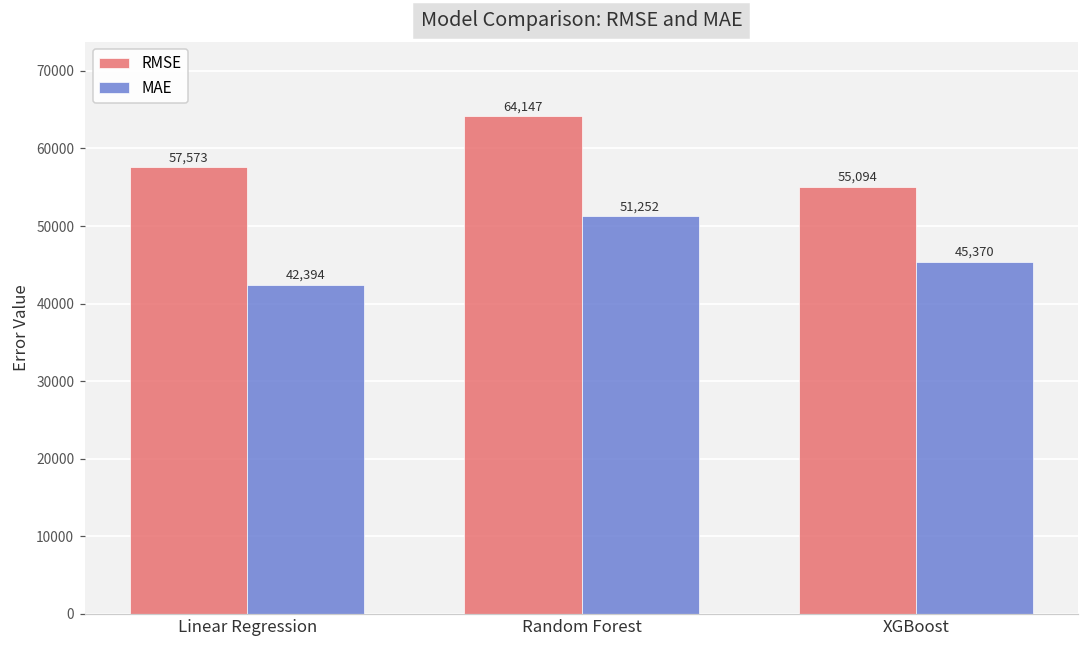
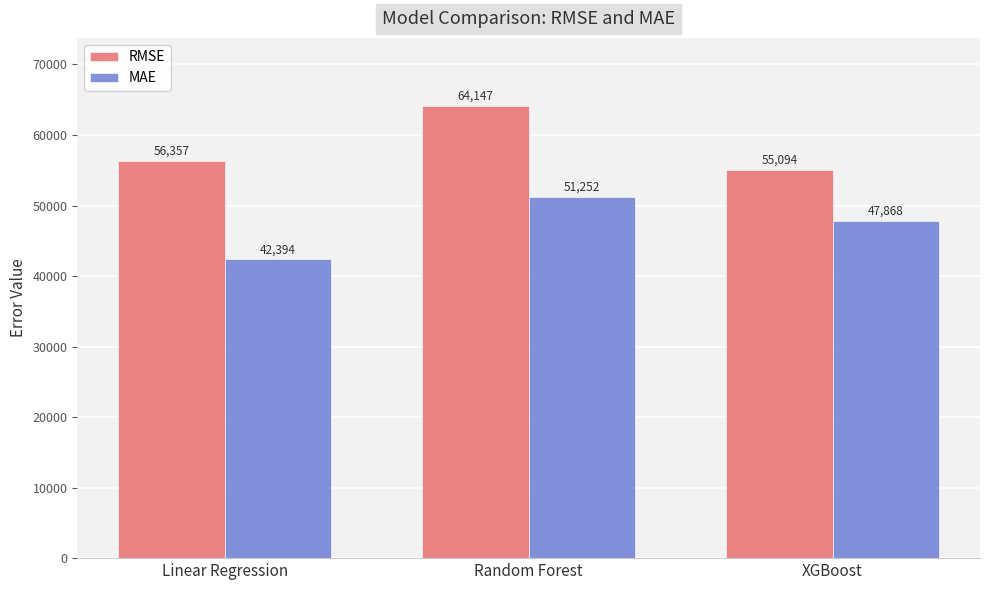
RMSE, Linear Regression: 57,573 -> 56,357
MAE, XGBoost: 45,370 -> 47,868
